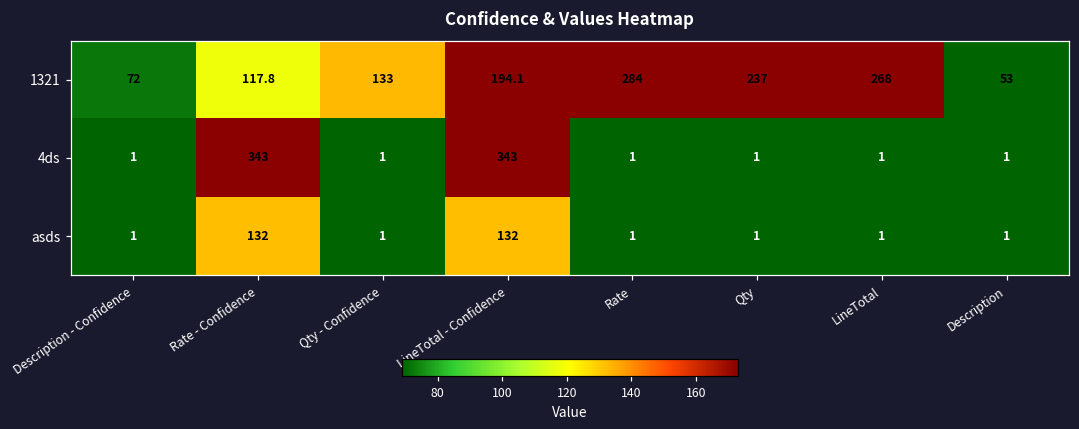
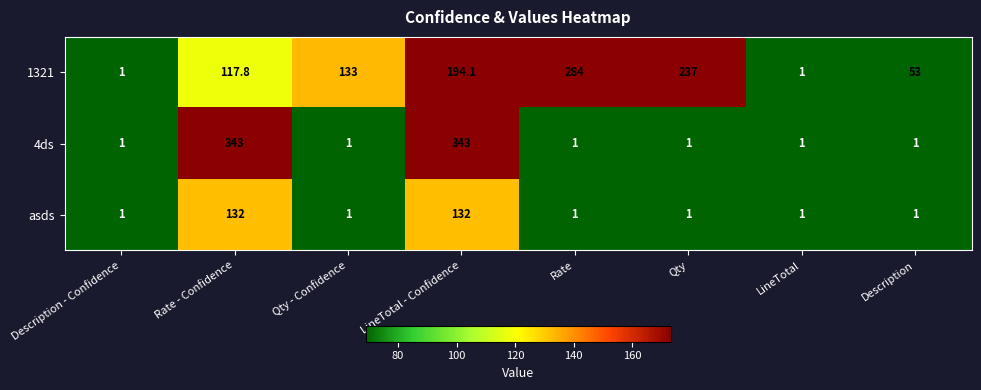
1321, Description - Confidence: 72 -> 1
1321, LineTotal: 268 -> 1
